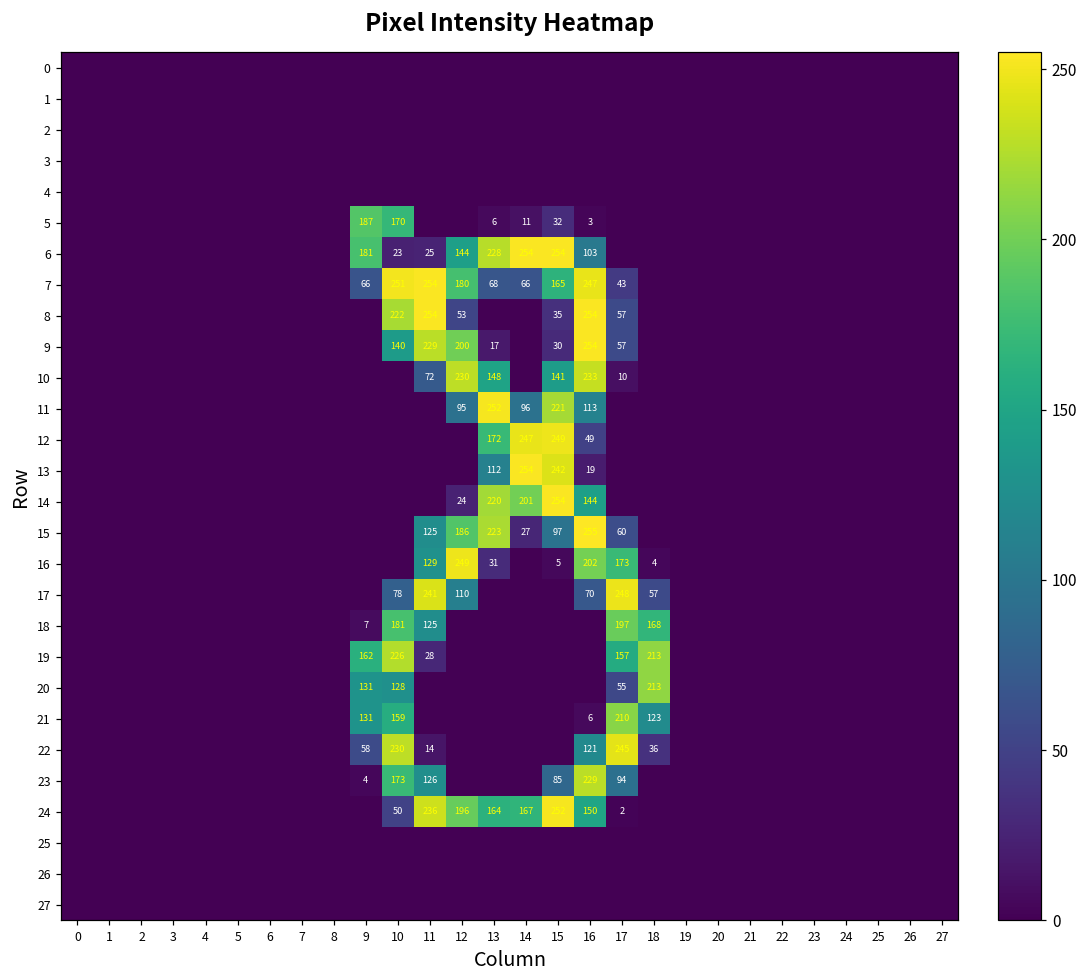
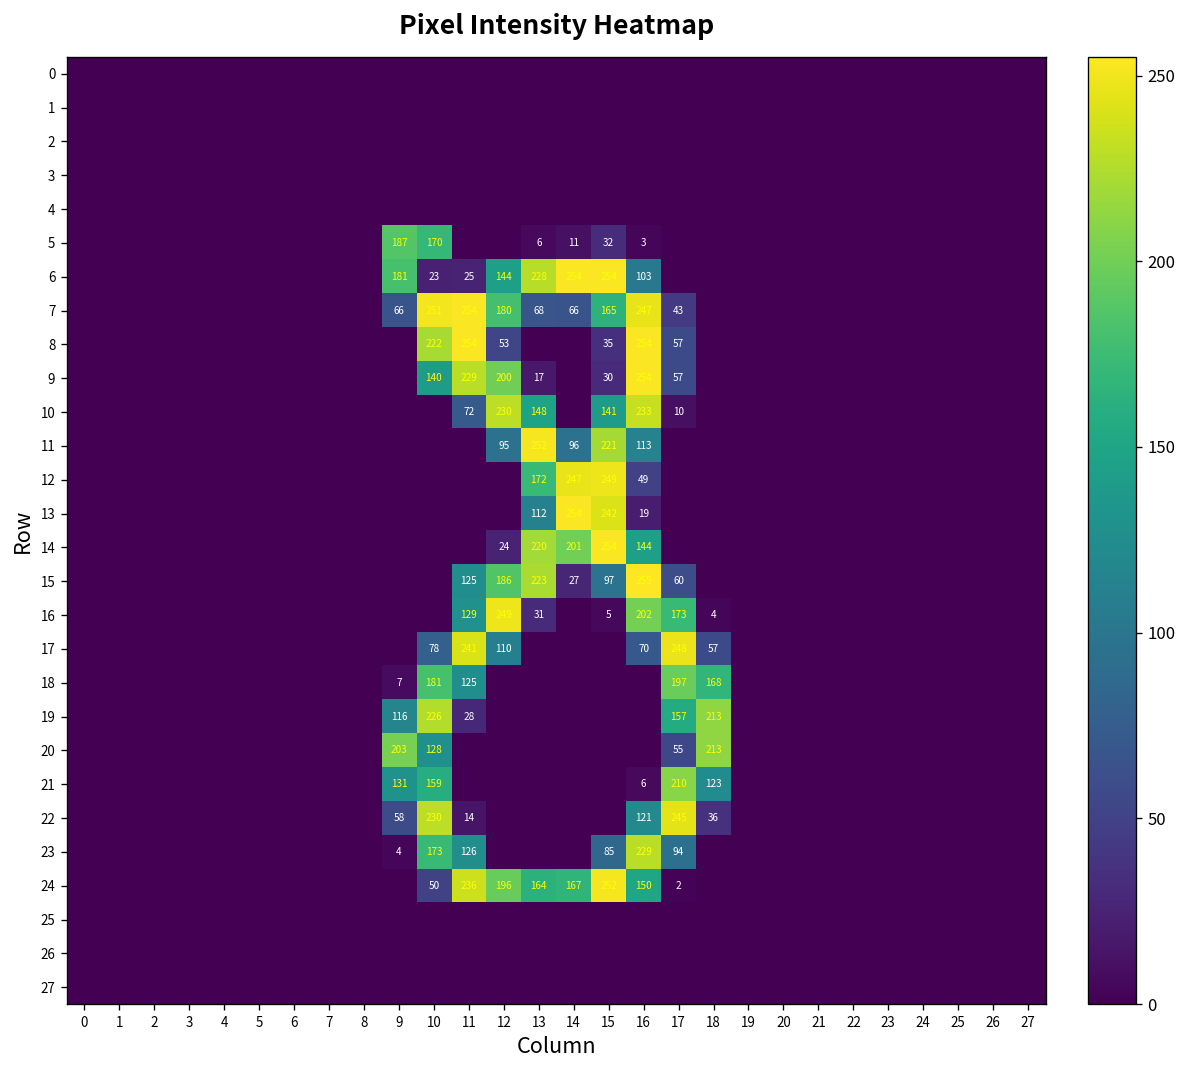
19, 9: 162 -> 116
20, 9: 131 -> 203
